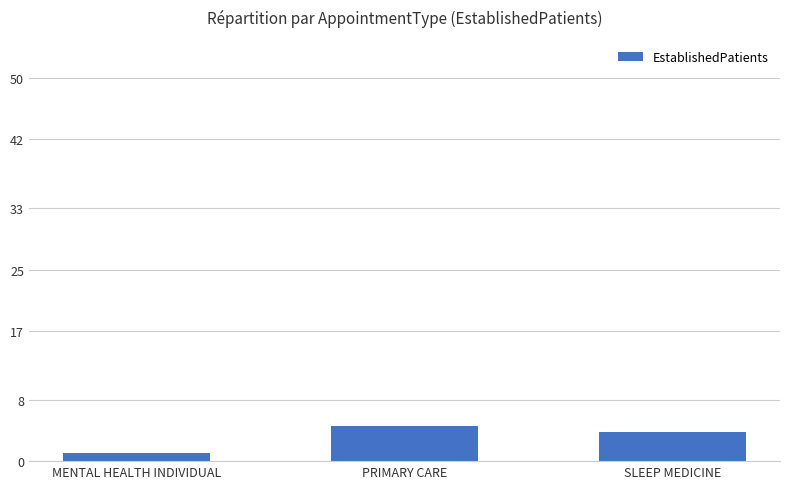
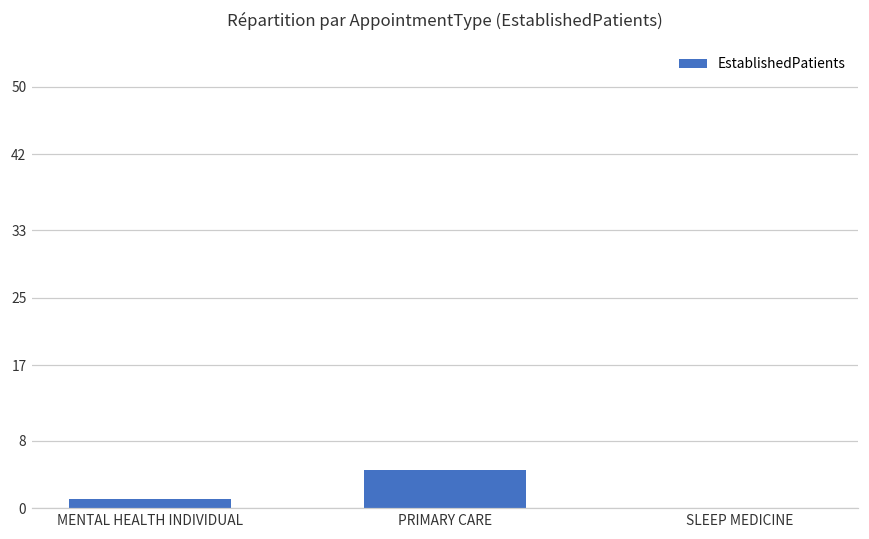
SLEEP MEDICINE: 4 -> 0
